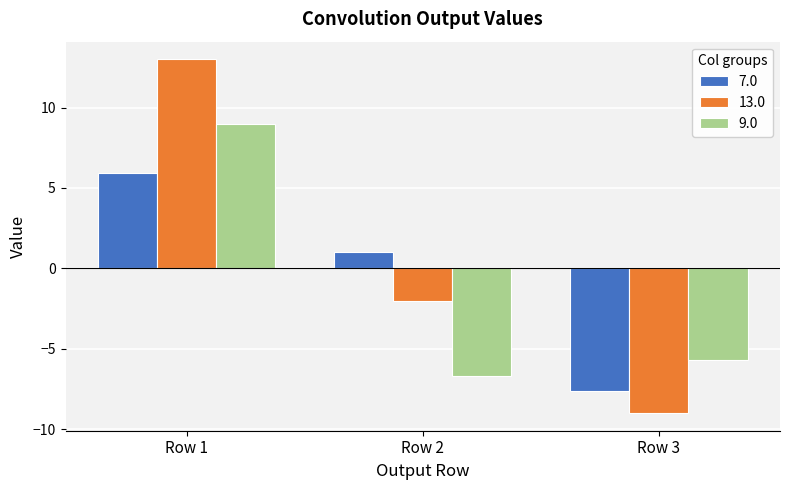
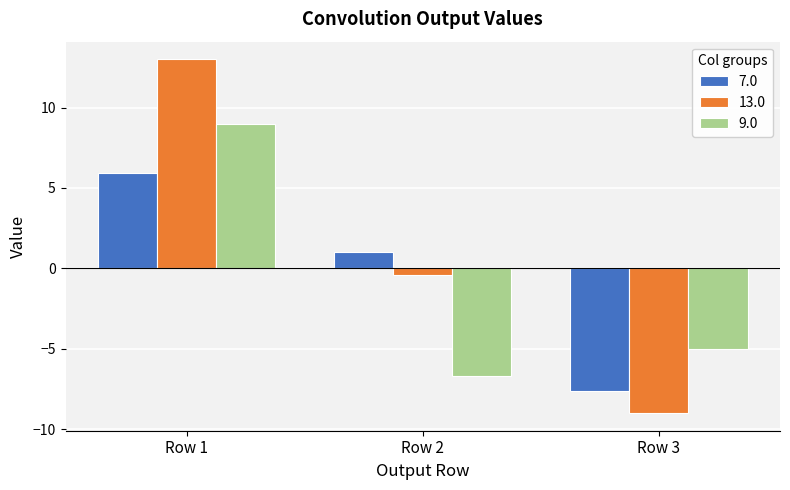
13.0, Row 2: -2.0 -> -0.4
9.0, Row 3: -5.7 -> -5.0
